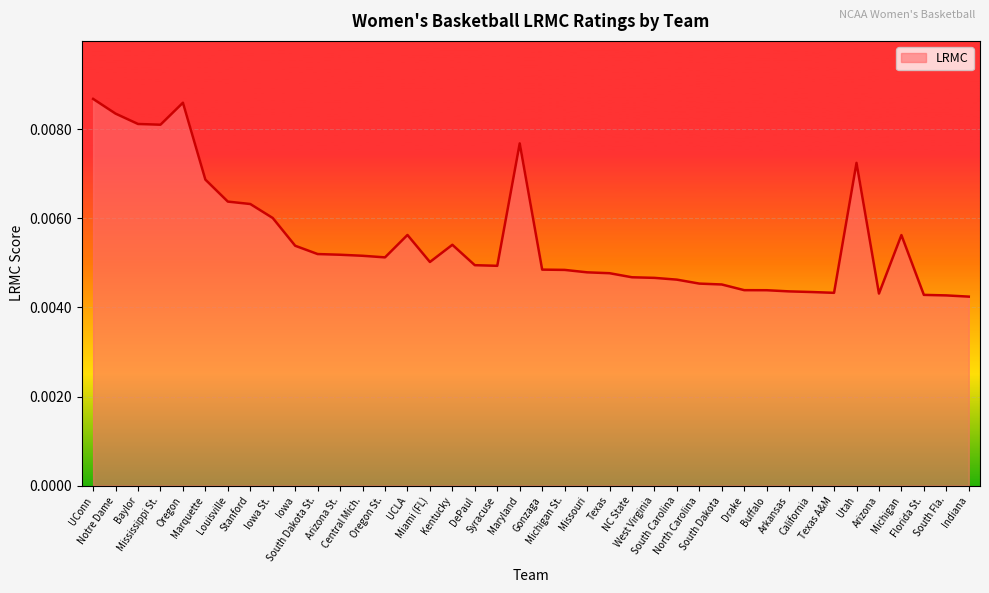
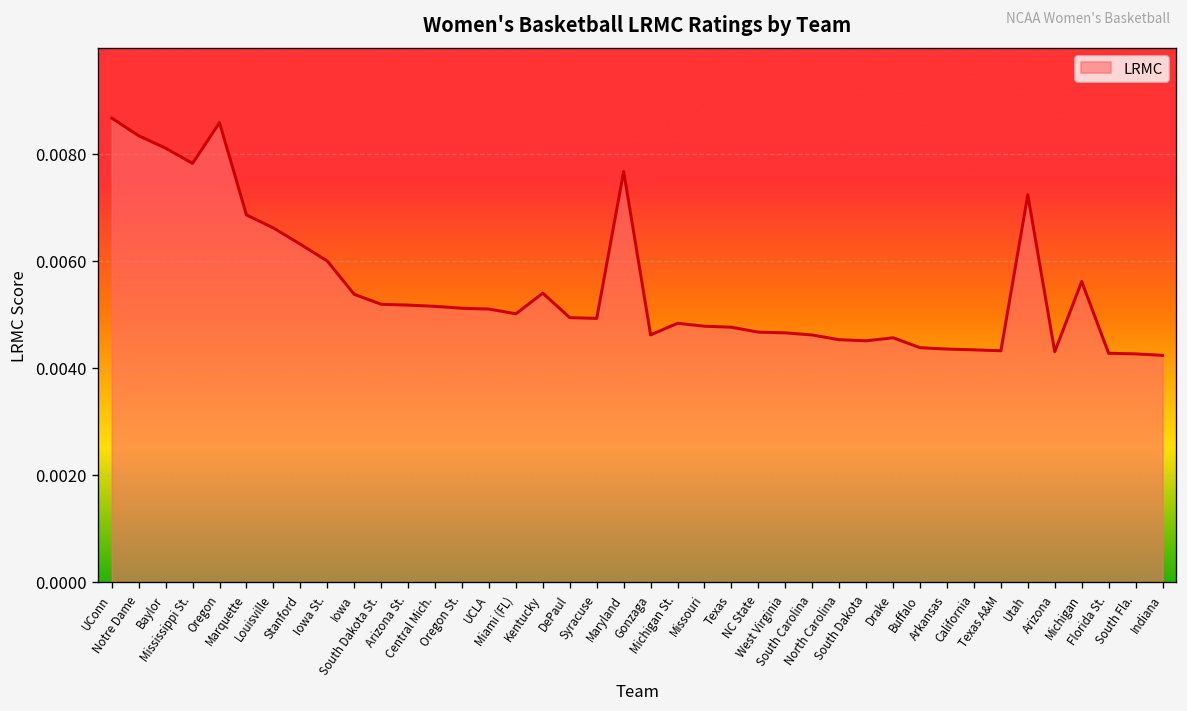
Mississippi St.: 0.0081 -> 0.0078
Louisville: 0.0064 -> 0.0066
UCLA: 0.0056 -> 0.0051
Gonzaga: 0.0048 -> 0.0046
Drake: 0.0044 -> 0.0046
